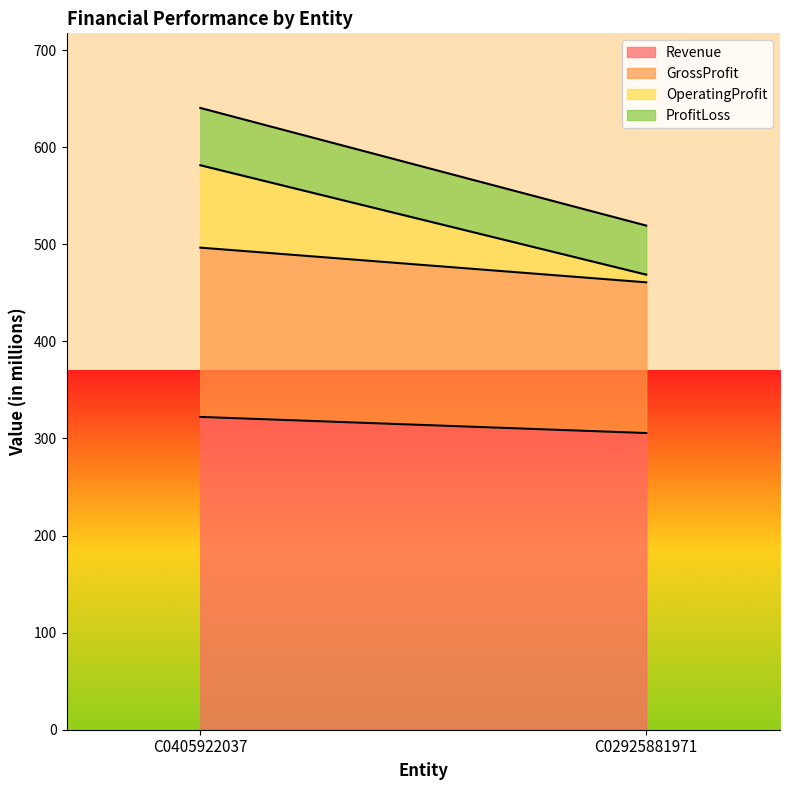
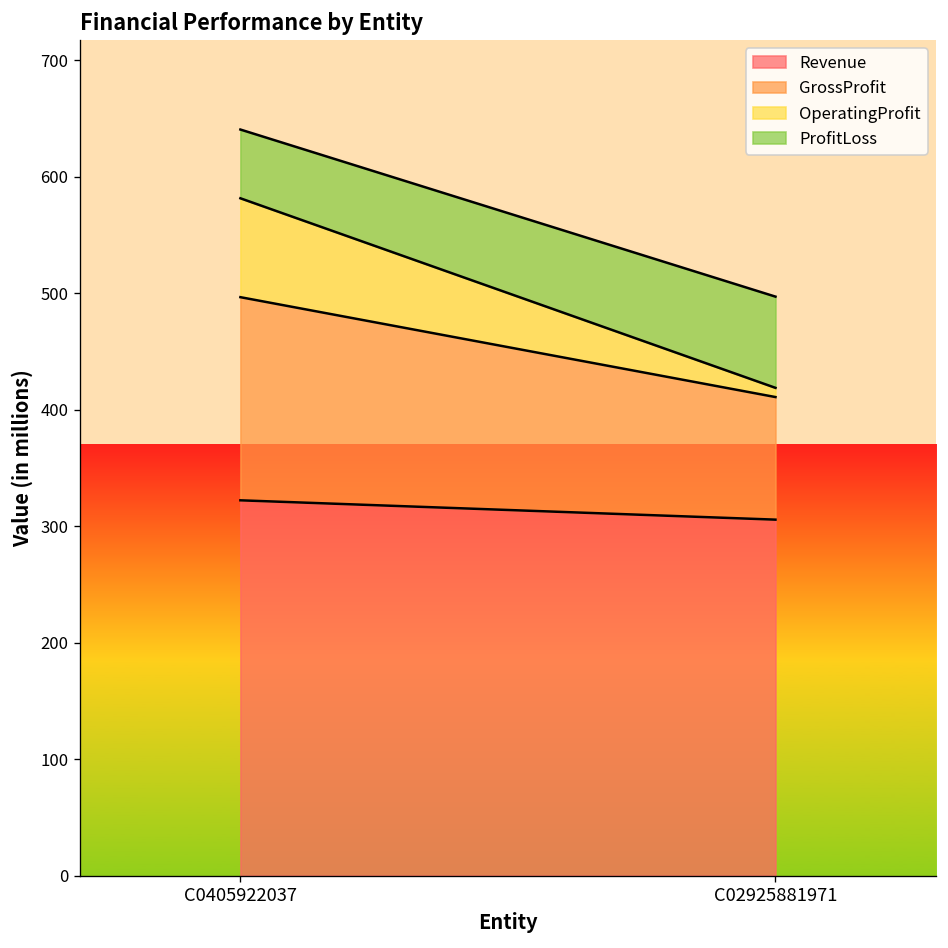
GrossProfit, C02925881971: 160 -> 110
ProfitLoss, C02925881971: 50 -> 80
